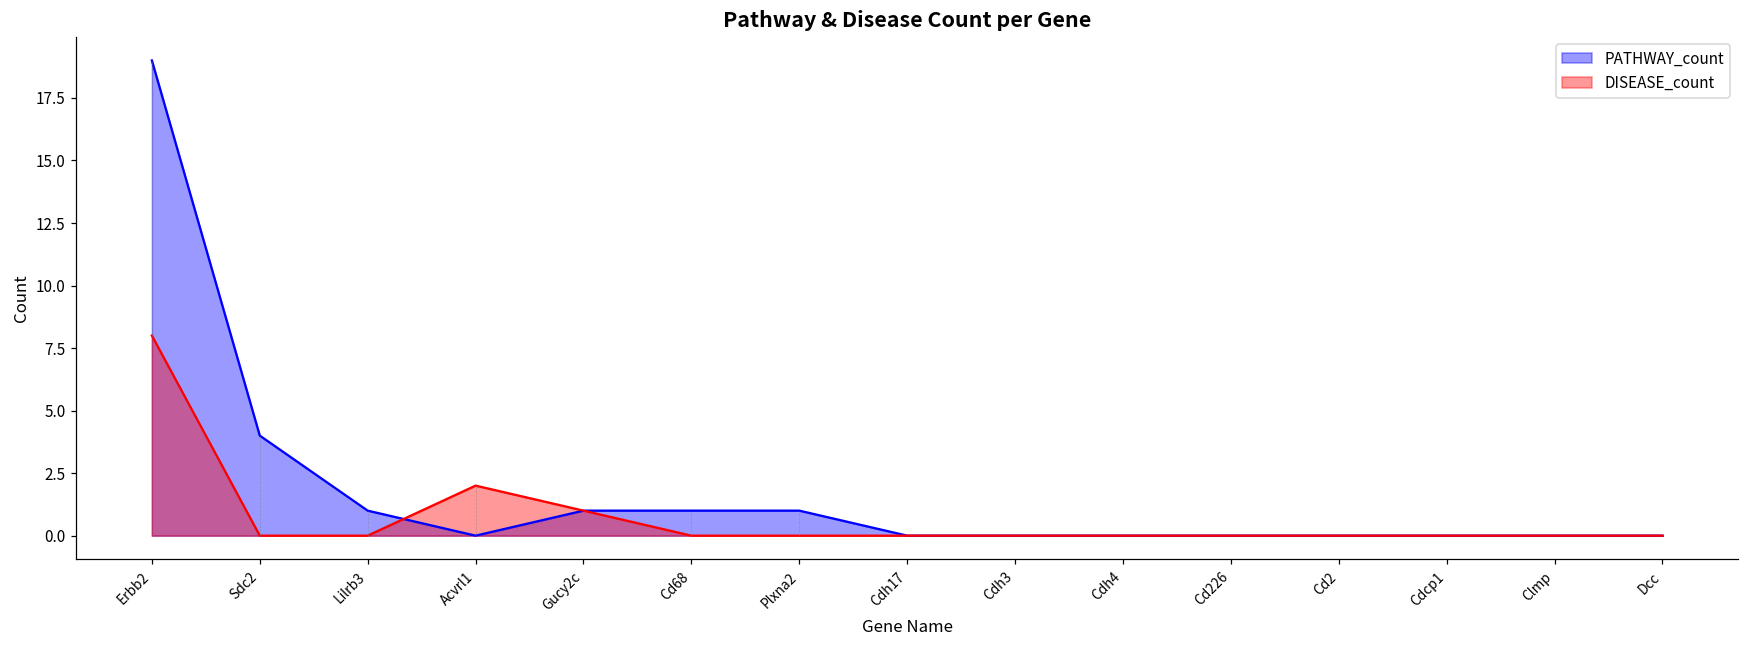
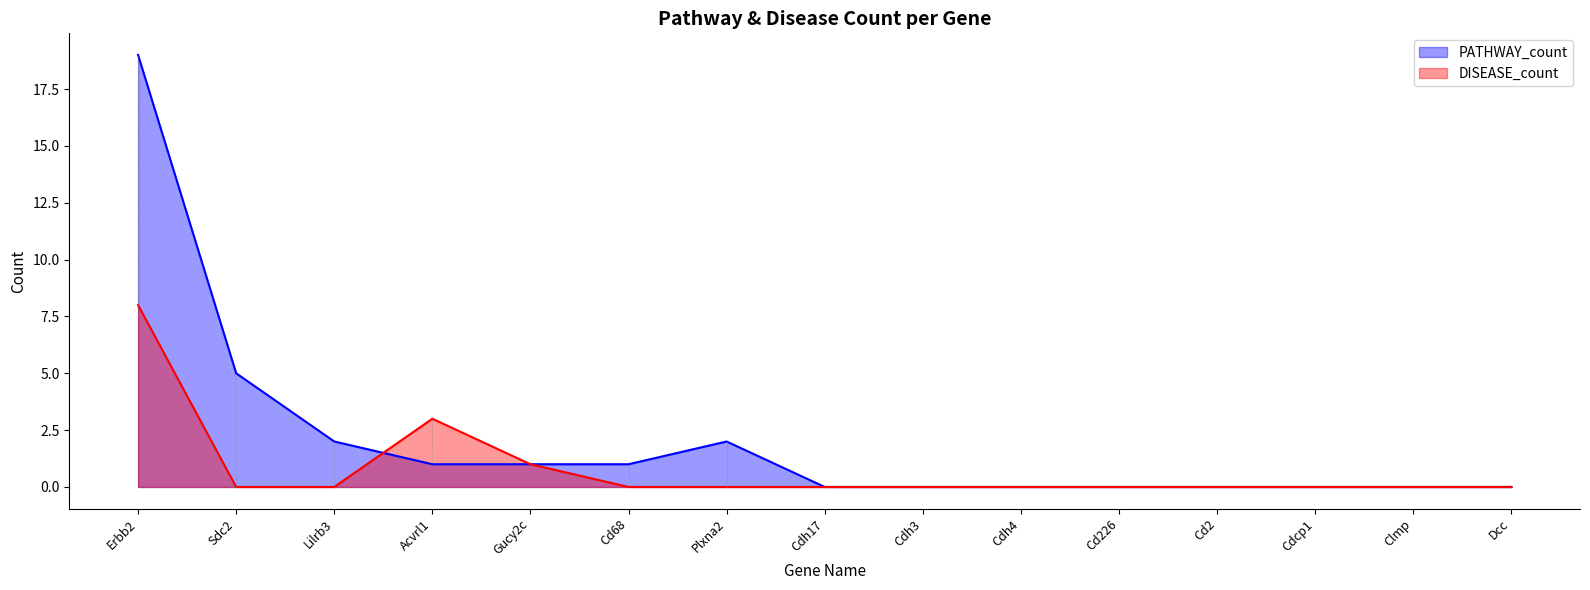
PATHWAY_count, Sdc2: 4 -> 5
PATHWAY_count, Lilrb3: 1 -> 2
PATHWAY_count, Acvrl1: 0 -> 1
DISEASE_count, Acvrl1: 2 -> 3
PATHWAY_count, Plxna2: 1 -> 2
